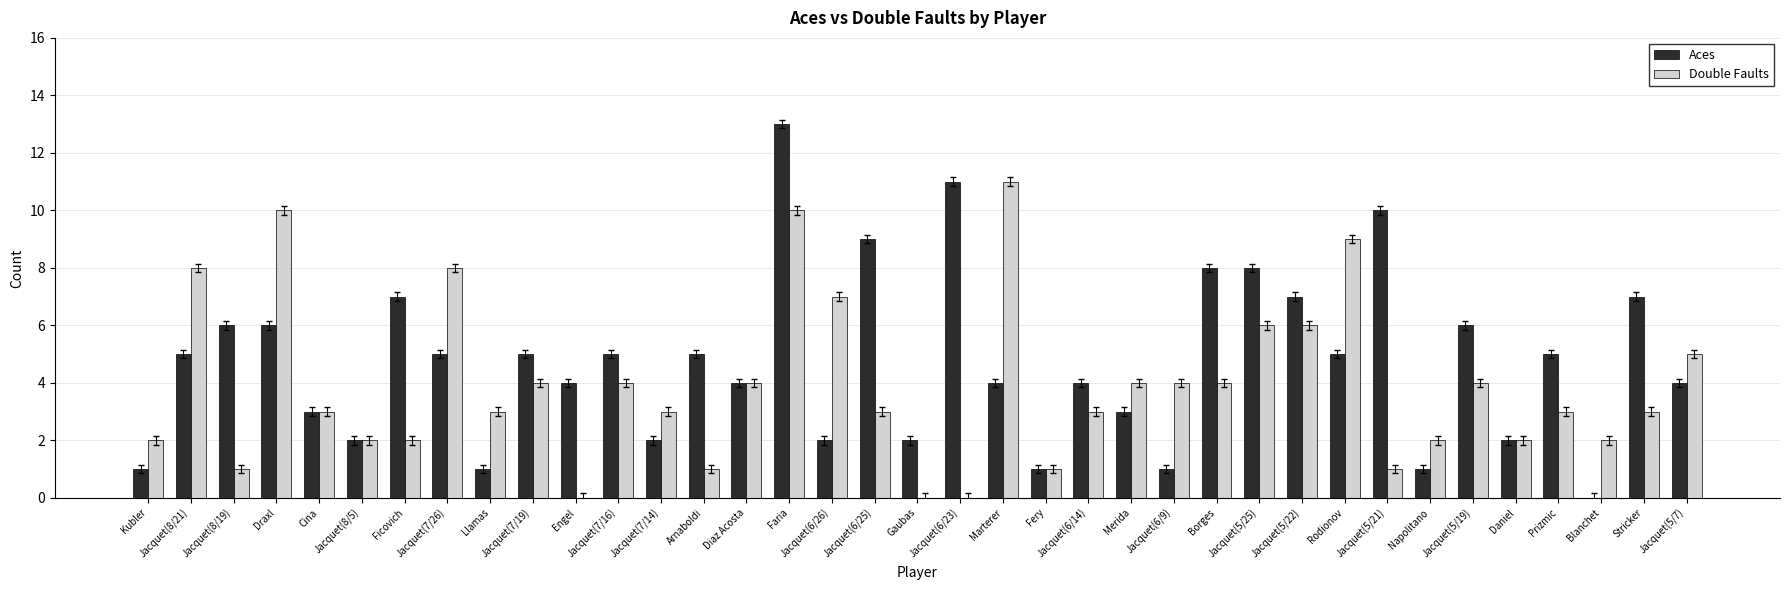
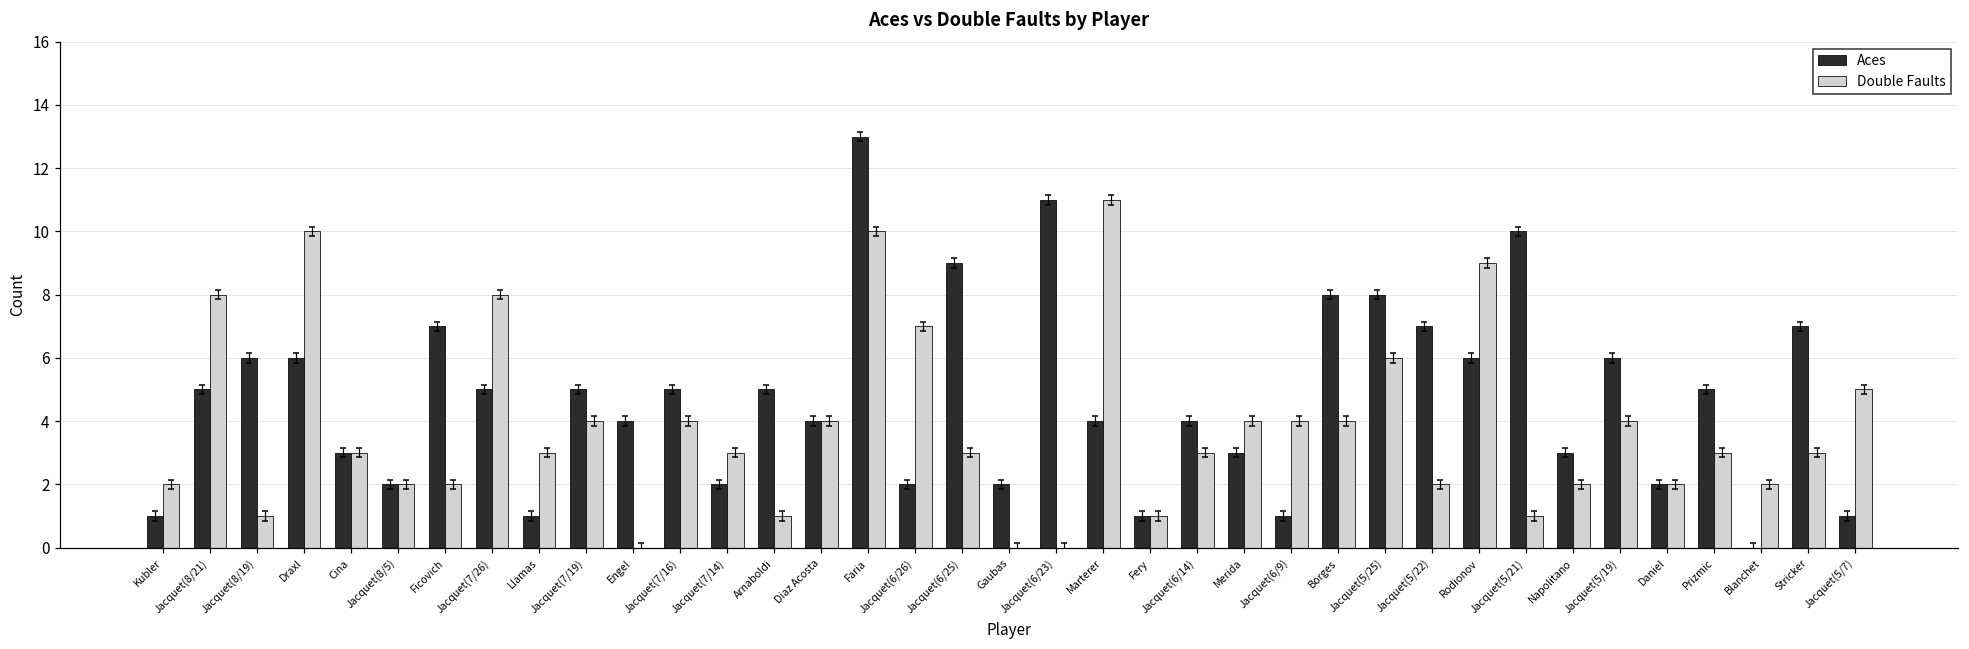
Double Faults, Jacquet(5/22): 6 -> 2
Aces, Rodionov: 5 -> 6
Aces, Napolitano: 1 -> 3
Aces, Jacquet(5/7): 4 -> 1
